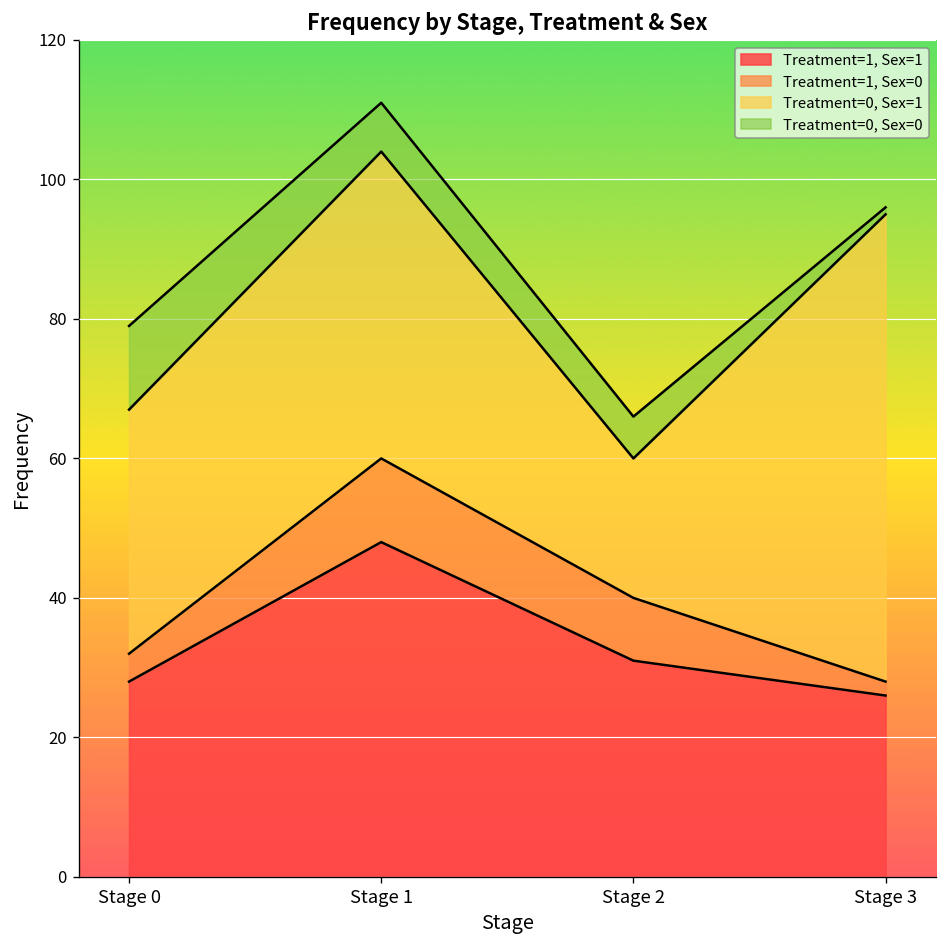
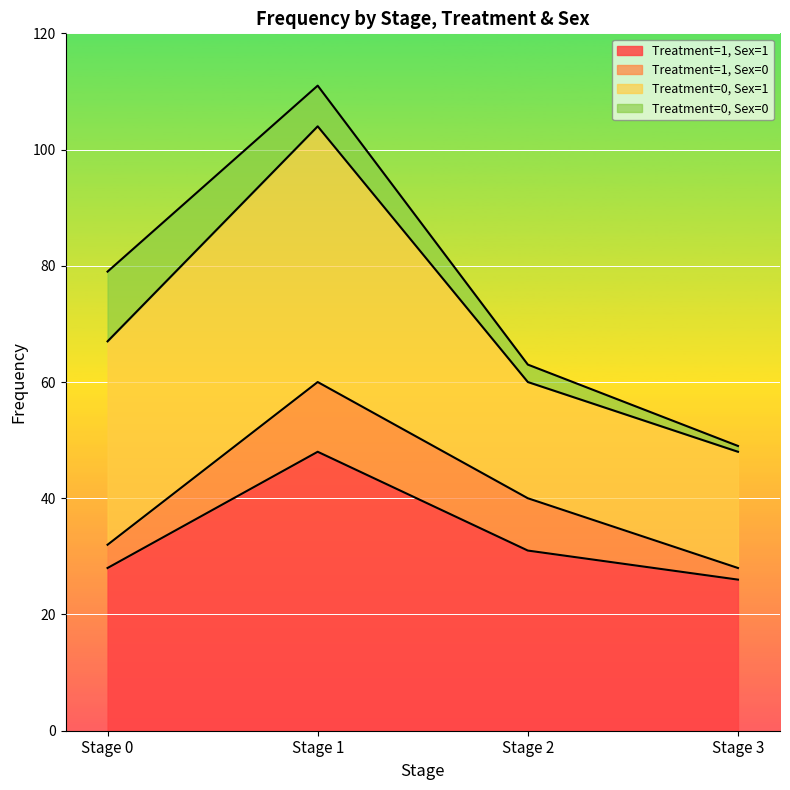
Treatment=0, Sex=0, Stage 2: 6 -> 3
Treatment=0, Sex=1, Stage 3: 67 -> 20
